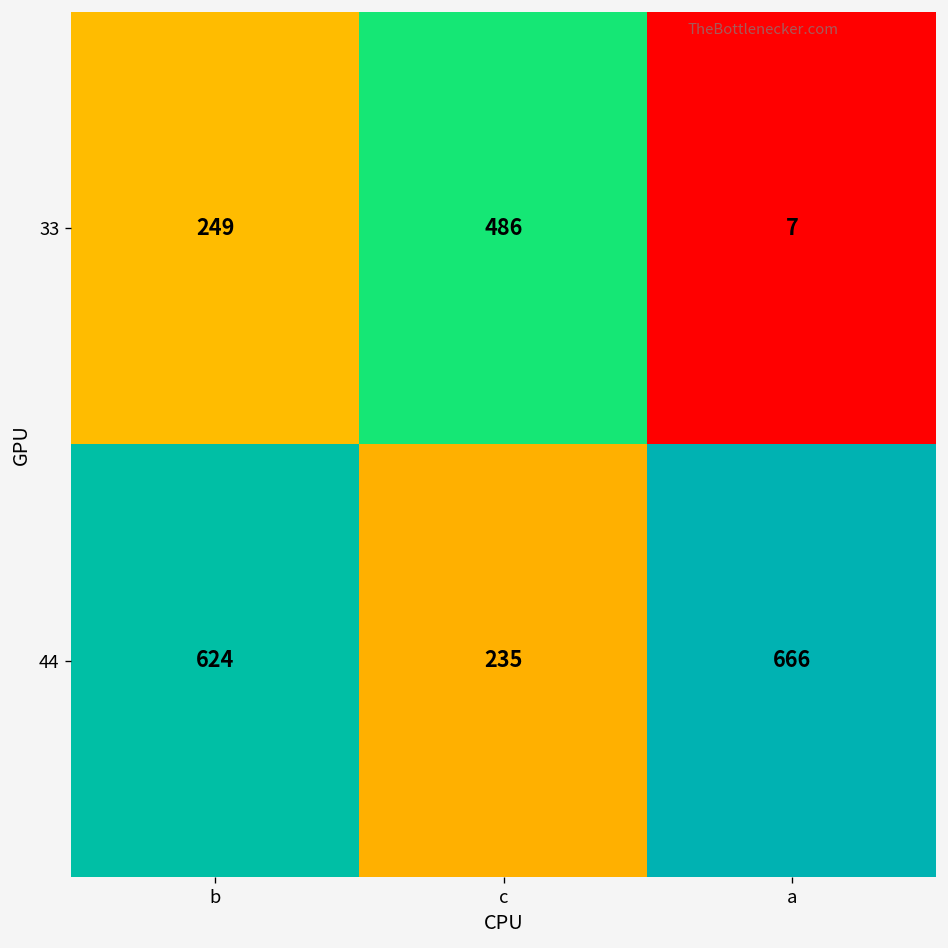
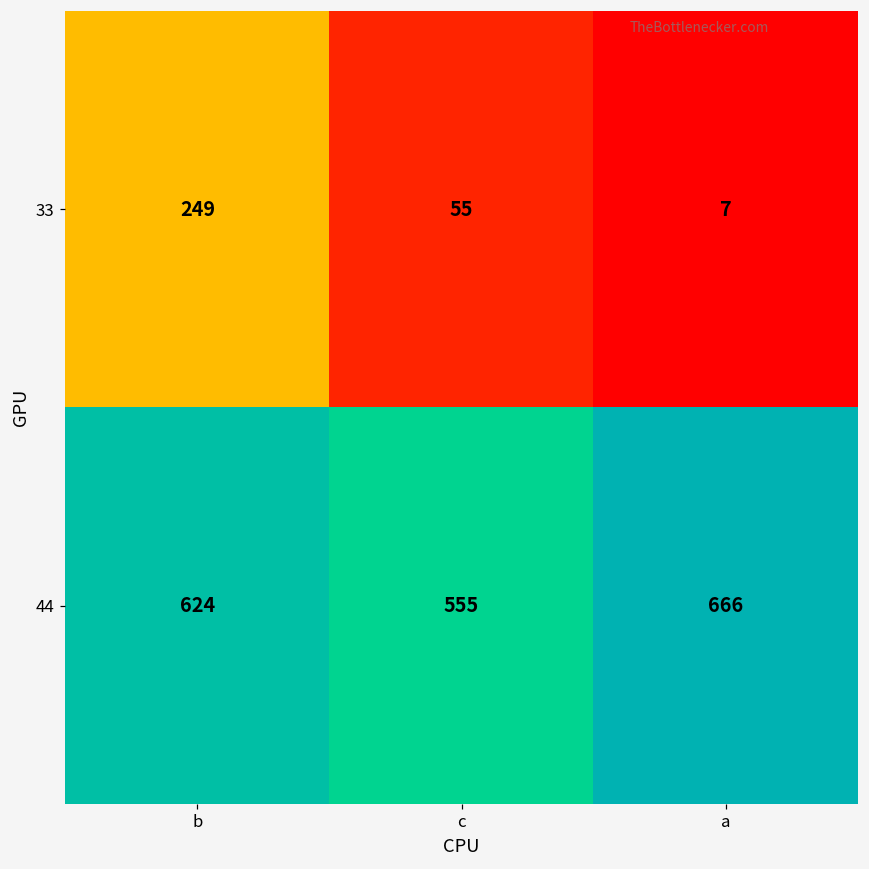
33, c: 486 -> 55
44, c: 235 -> 555
